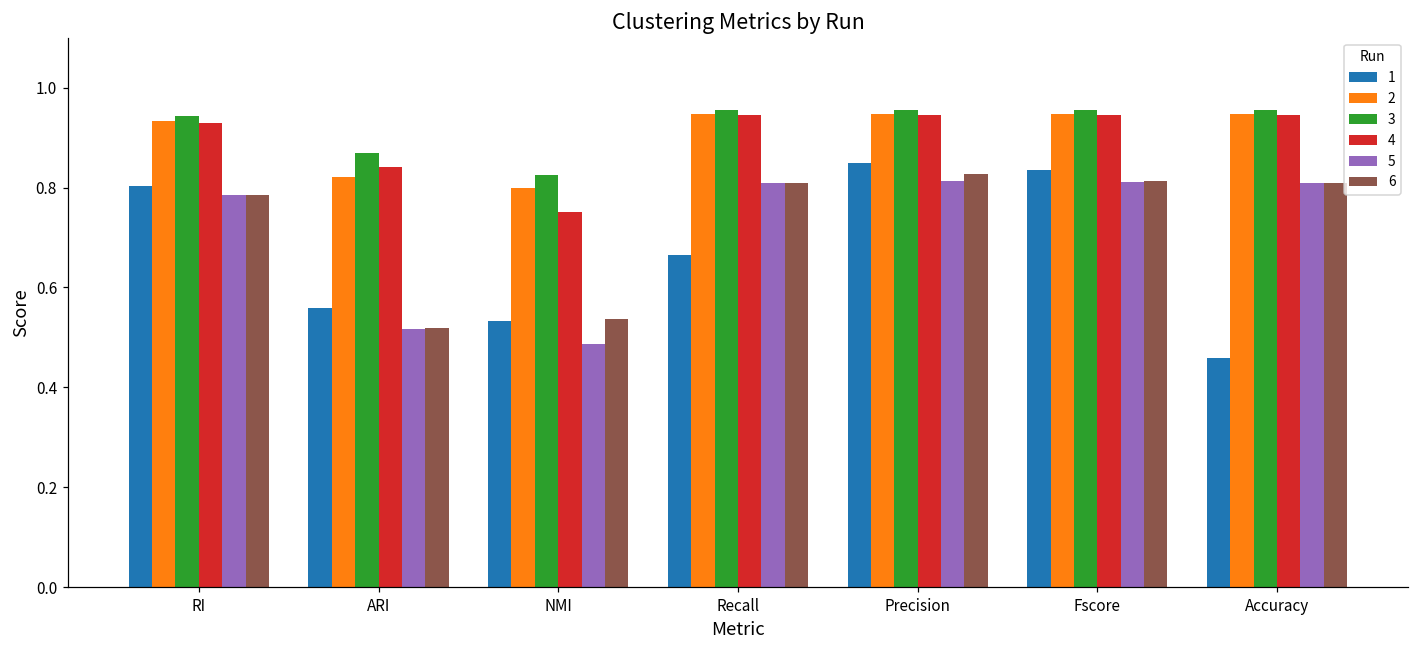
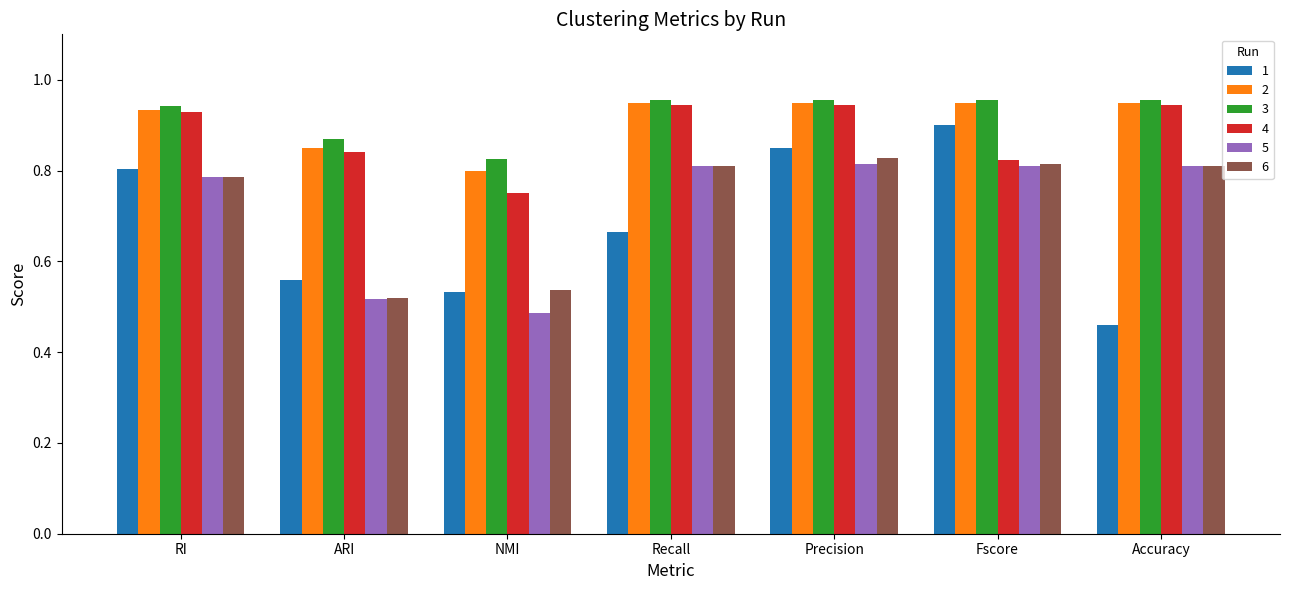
2, ARI: 0.82 -> 0.85
1, Fscore: 0.84 -> 0.90
4, Fscore: 0.94 -> 0.82
